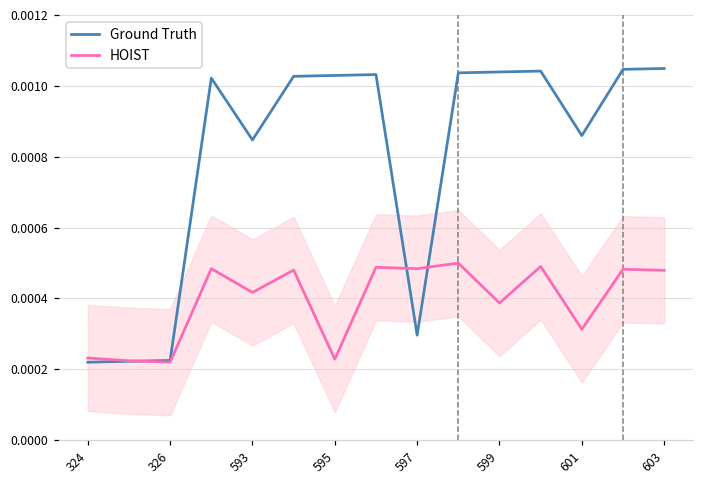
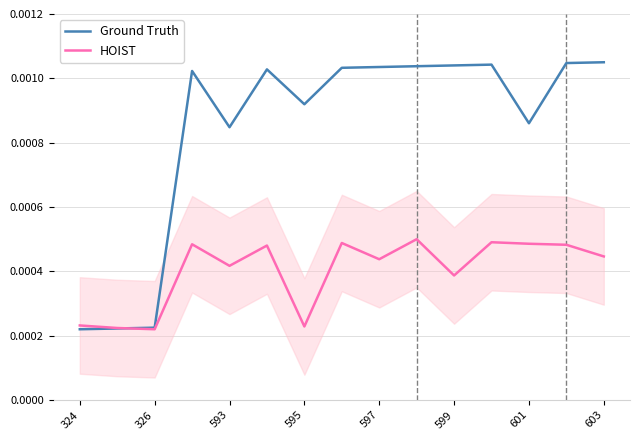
Ground Truth, 595: 0.00103 -> 0.00092
Ground Truth, 597: 0.00030 -> 0.00104
HOIST, 597: 0.00048 -> 0.00044
HOIST, 601: 0.00031 -> 0.00049
HOIST, 603: 0.00048 -> 0.00045
